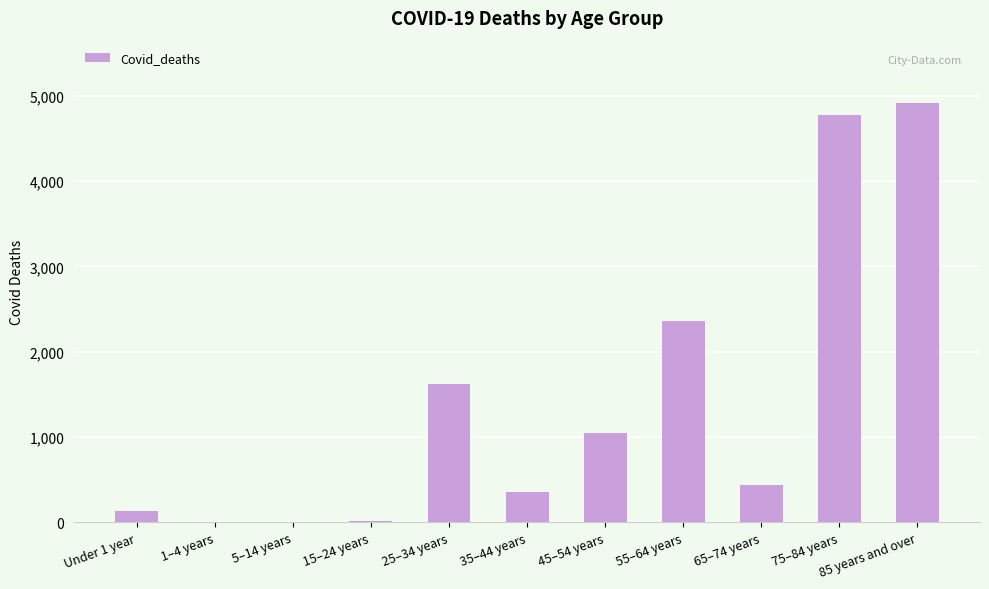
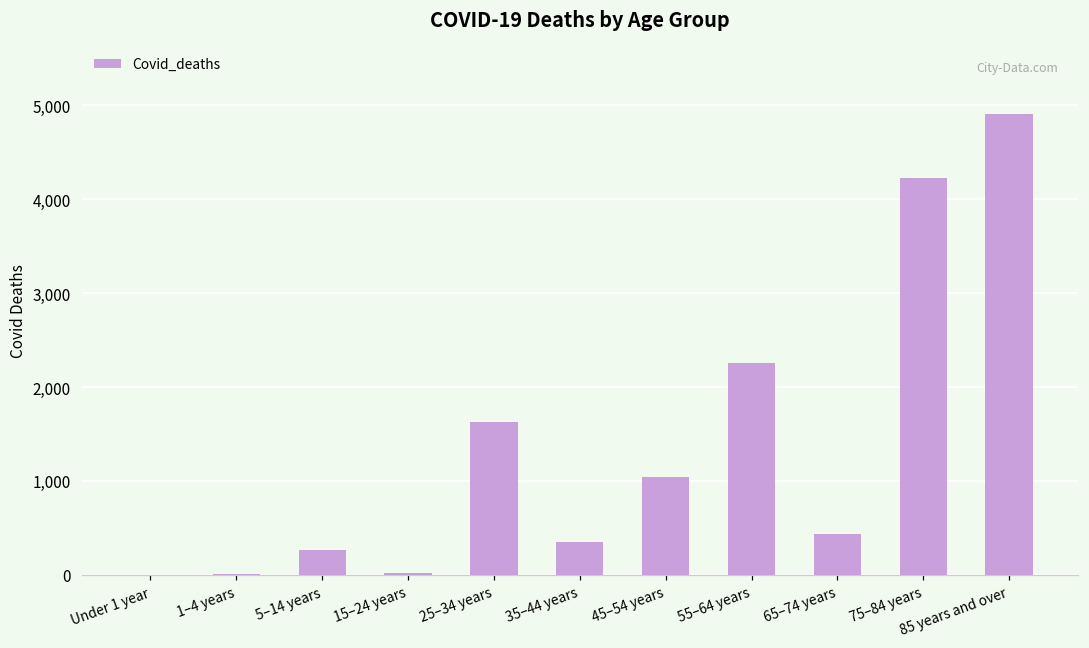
Under 1 year: 100 -> 0
5–14 years: 0 -> 300
55–64 years: 2,400 -> 2,300
75–84 years: 4,800 -> 4,200
